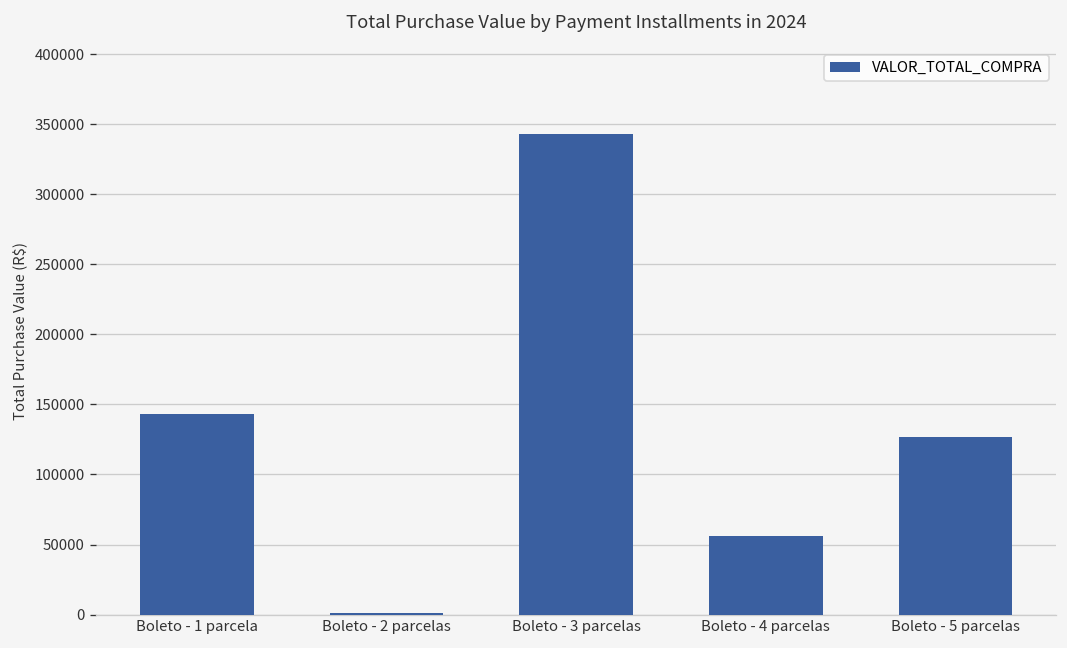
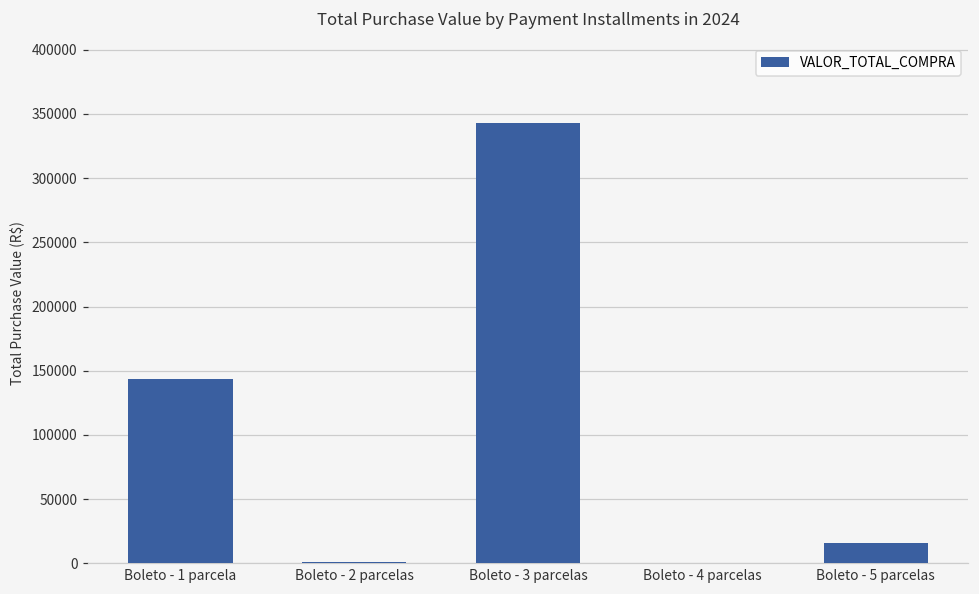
Boleto - 4 parcelas: 56000 -> 0
Boleto - 5 parcelas: 127000 -> 16000
